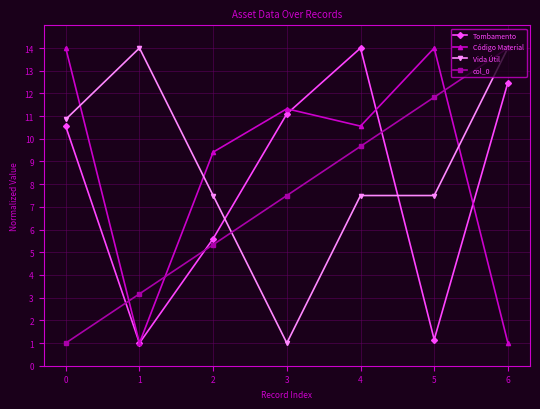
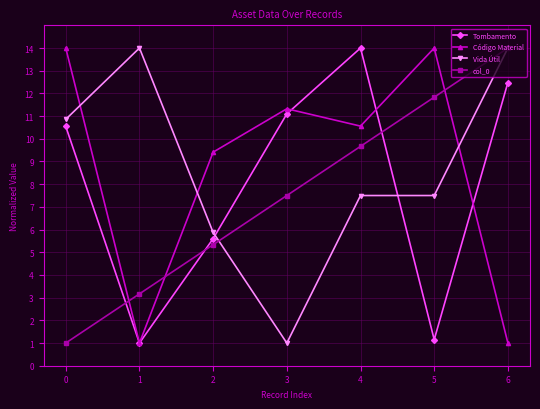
Vida Útil, 2: 7.5 -> 5.9
